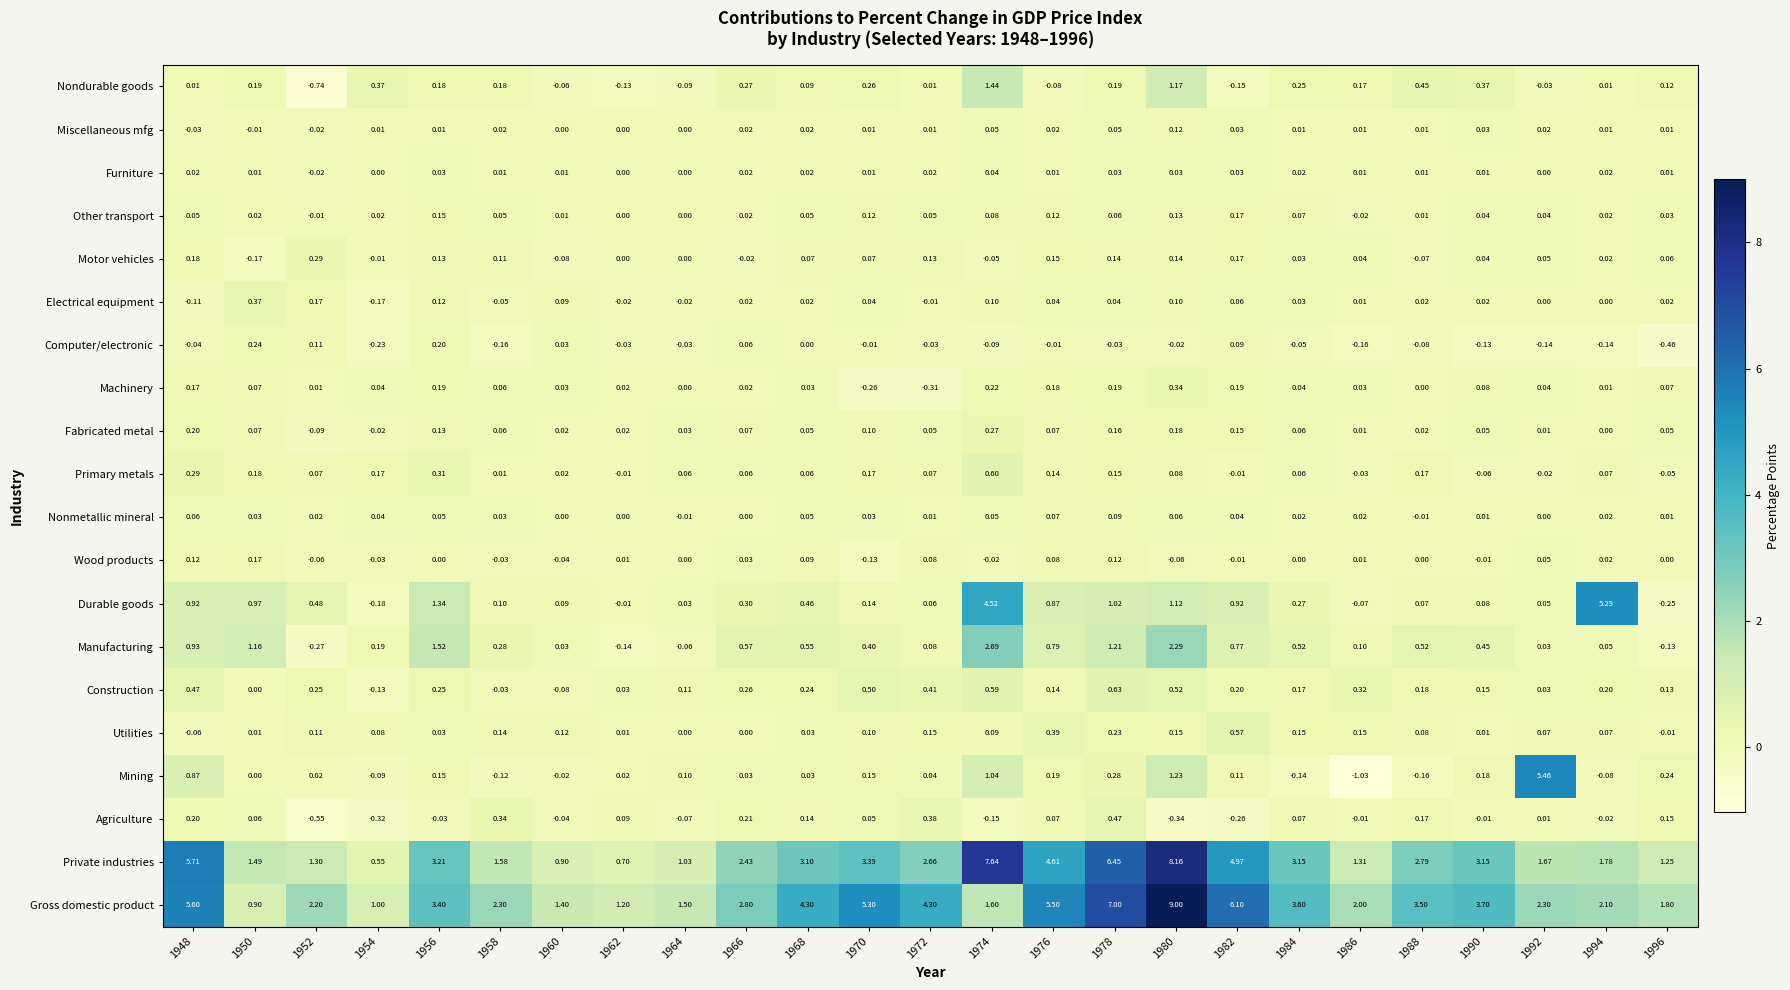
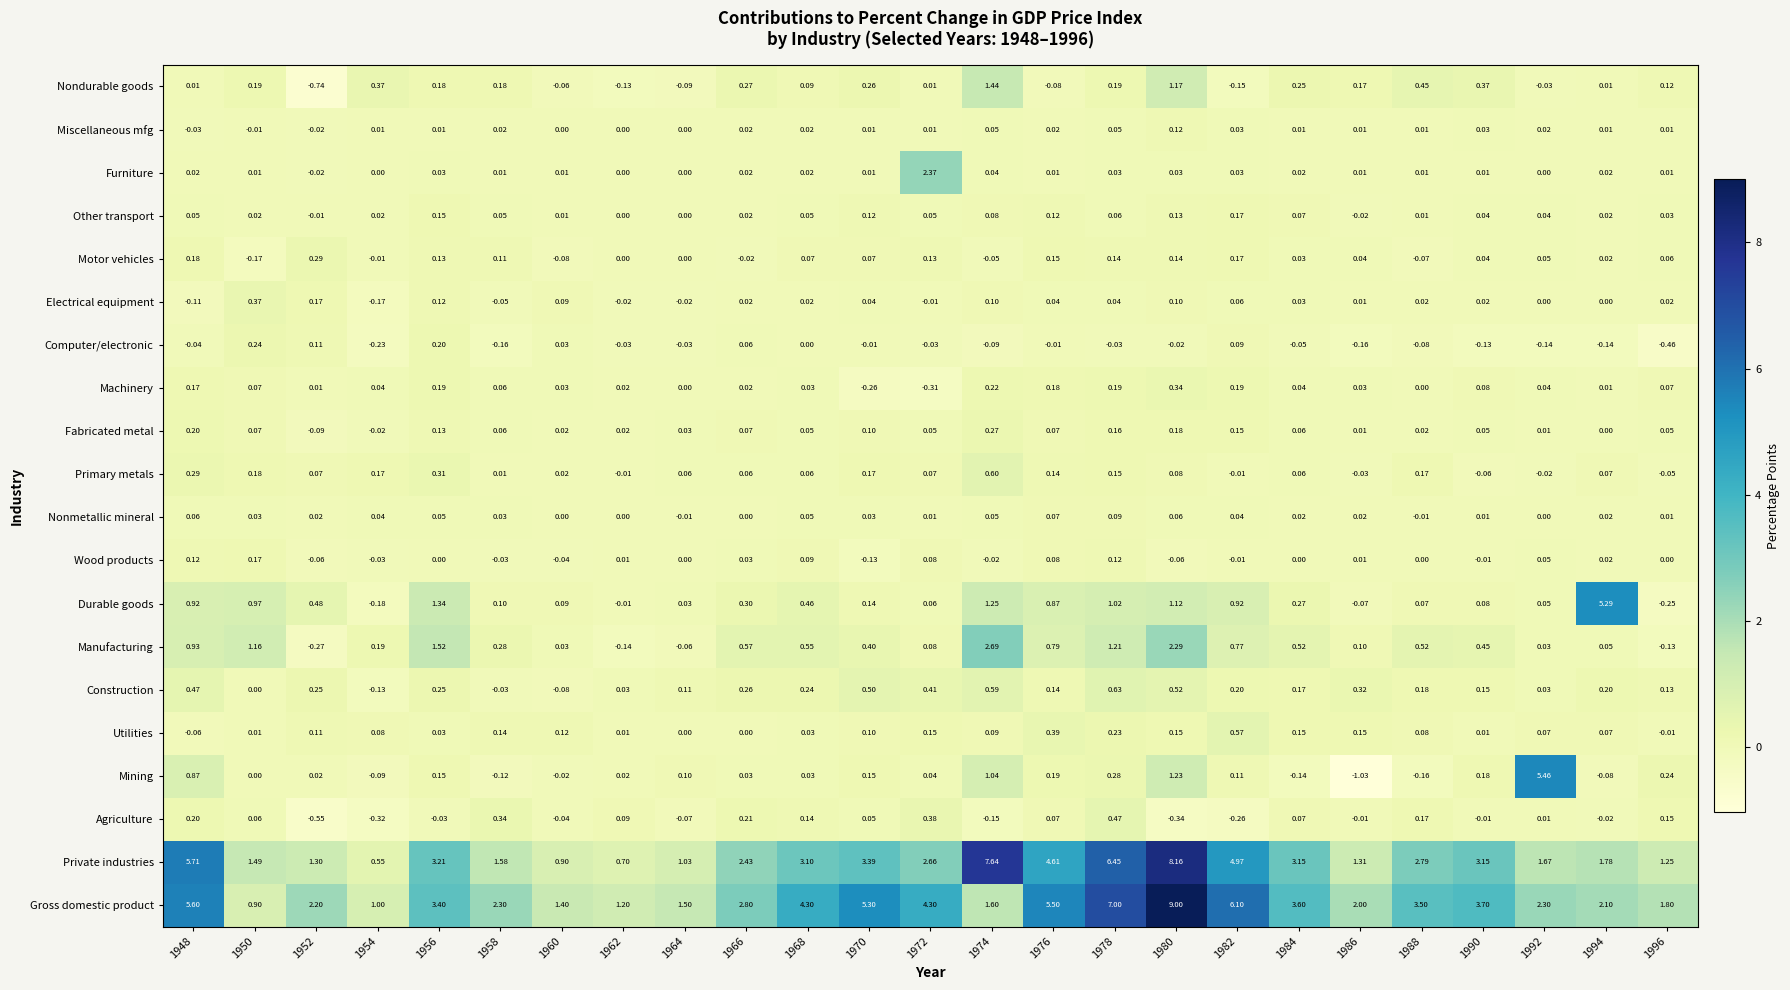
Furniture, 1972: 0.02 -> 2.37
Durable goods, 1974: 4.52 -> 1.25
